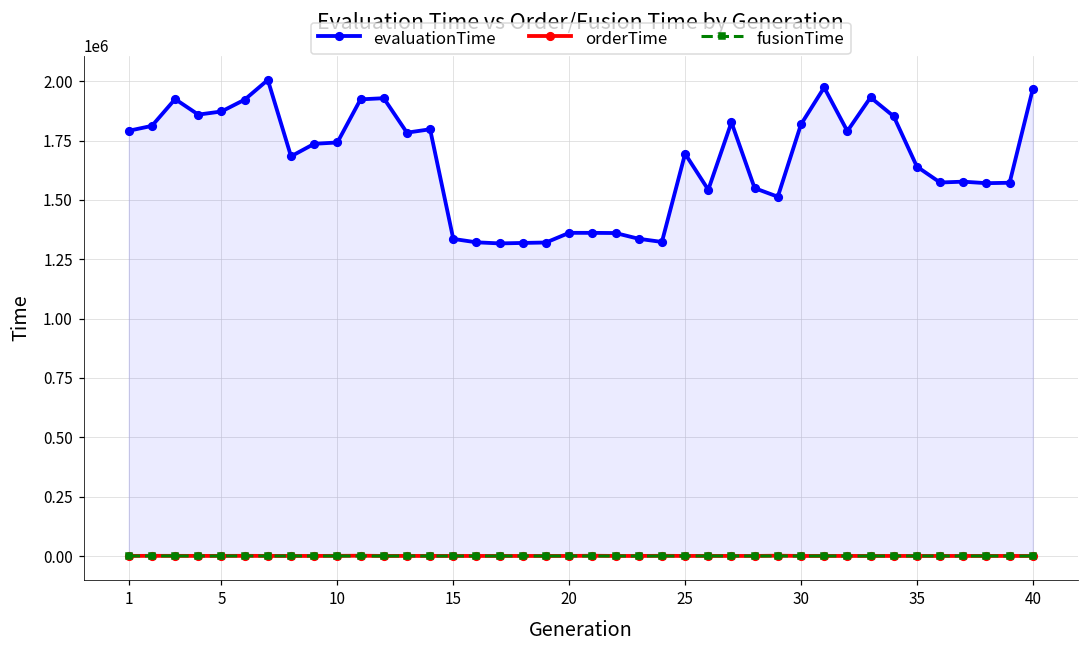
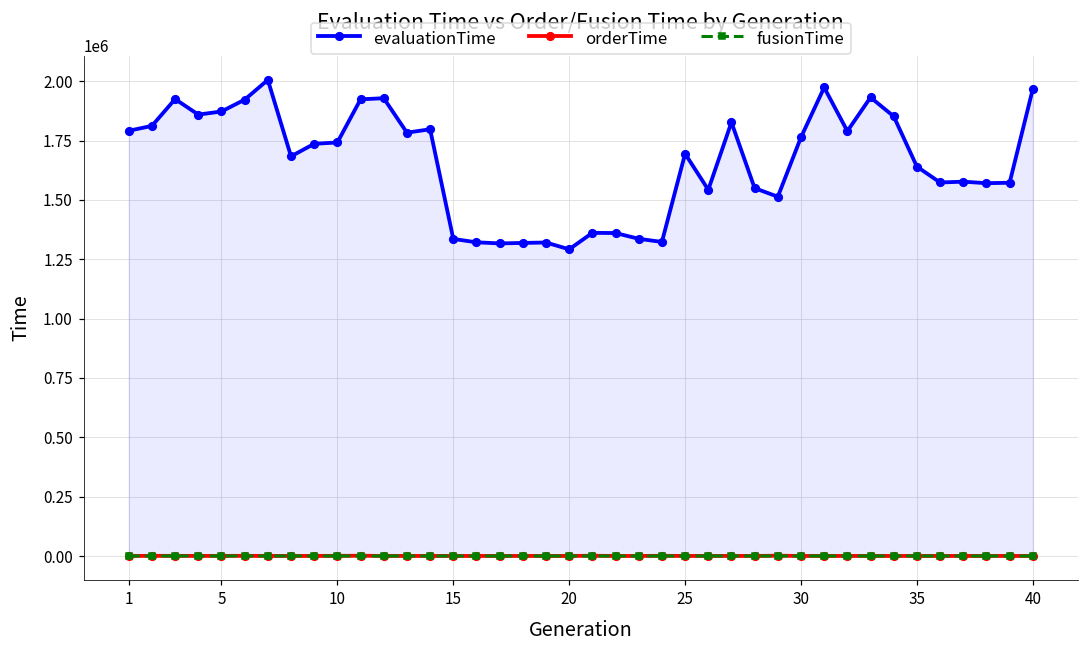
evaluationTime, 20: 1360000 -> 1290000
evaluationTime, 30: 1820000 -> 1760000
